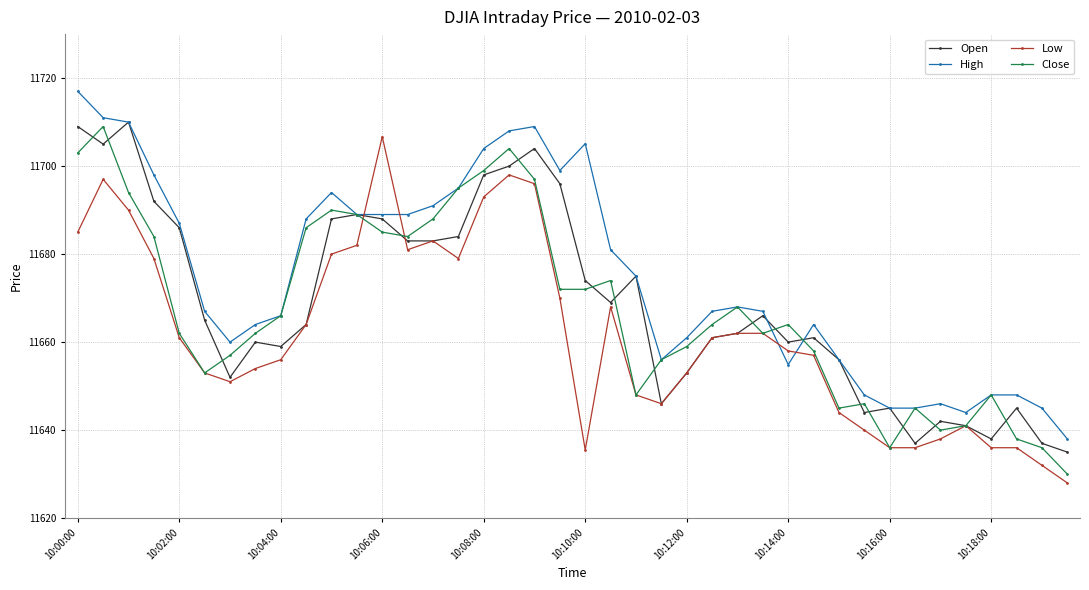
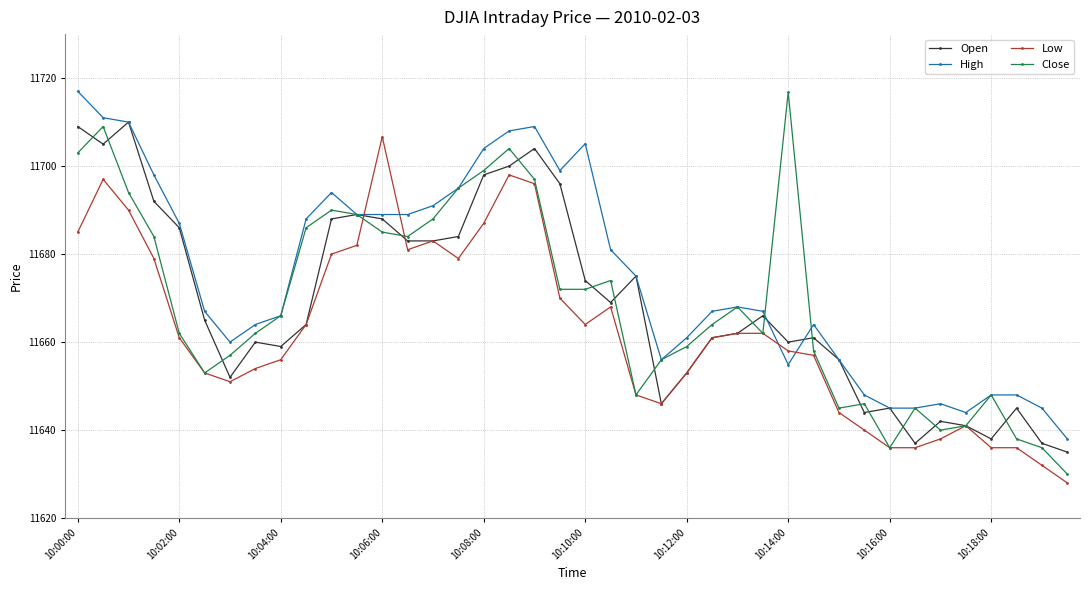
Low, 10:08:00: 11693 -> 11687
Low, 10:10:00: 11636 -> 11664
Close, 10:14:00: 11664 -> 11717
